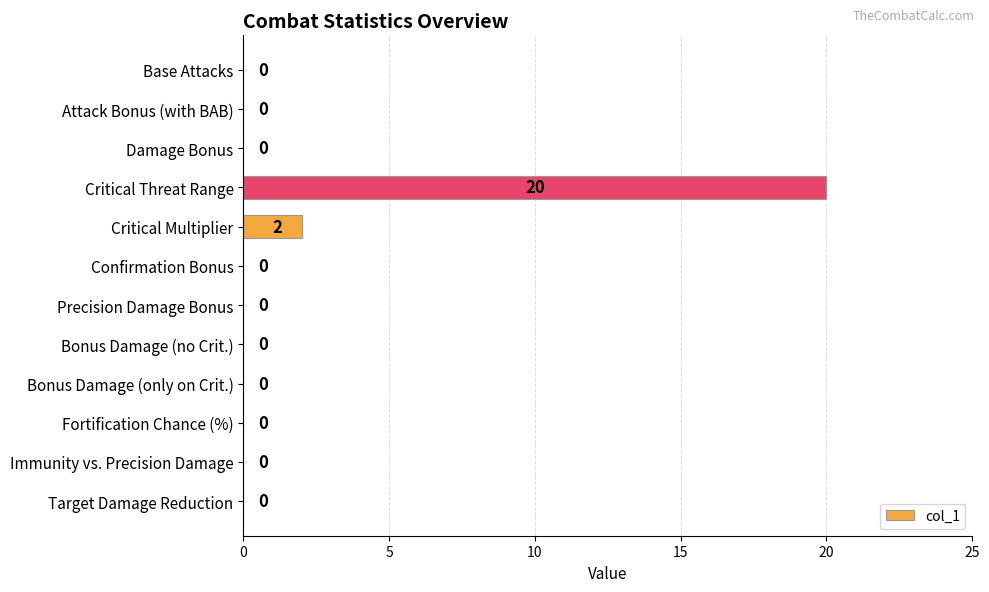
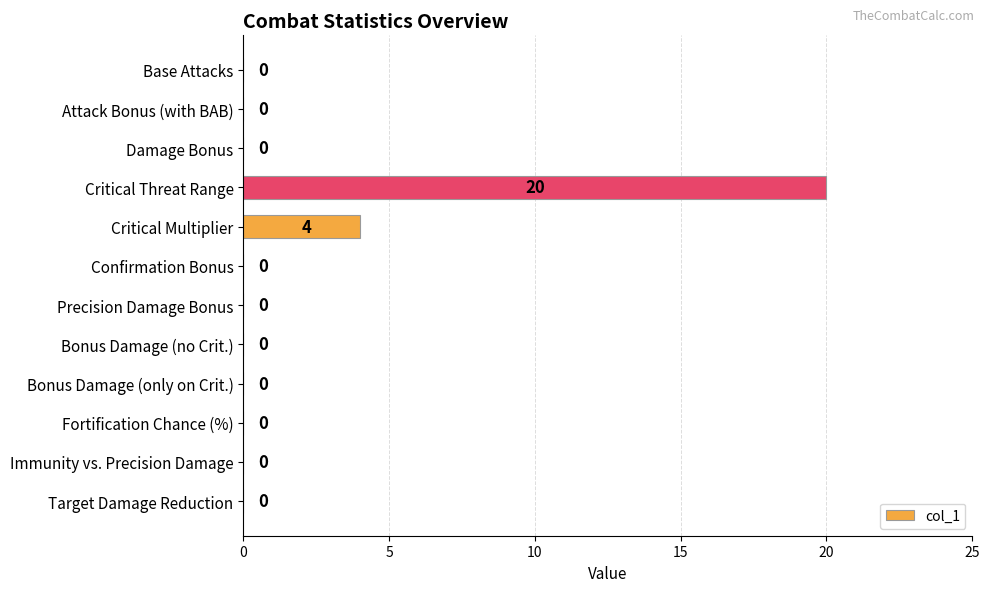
Critical Multiplier: 2 -> 4
